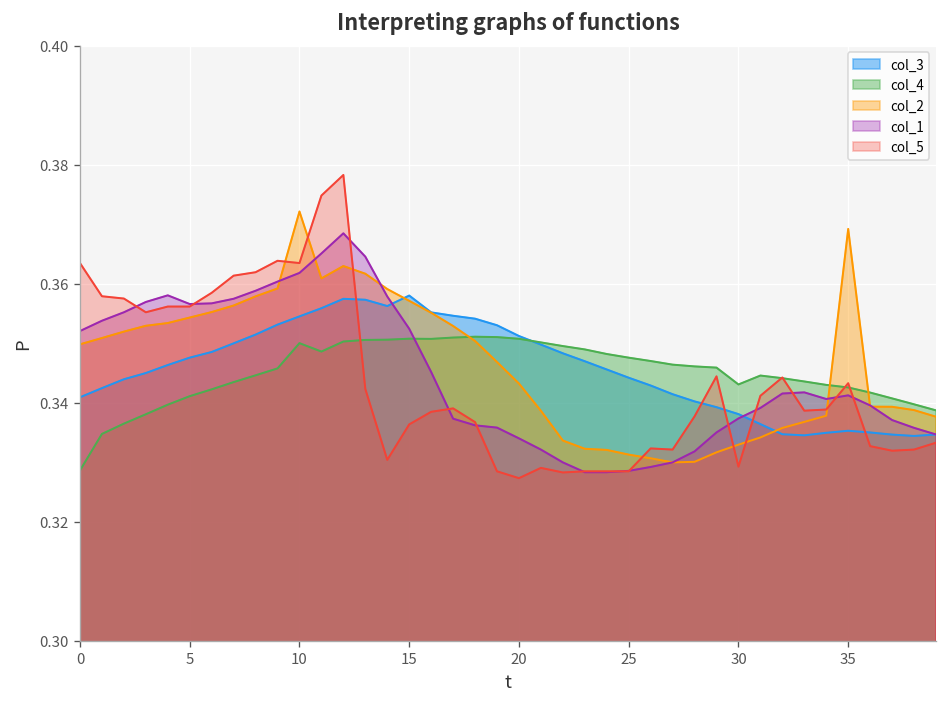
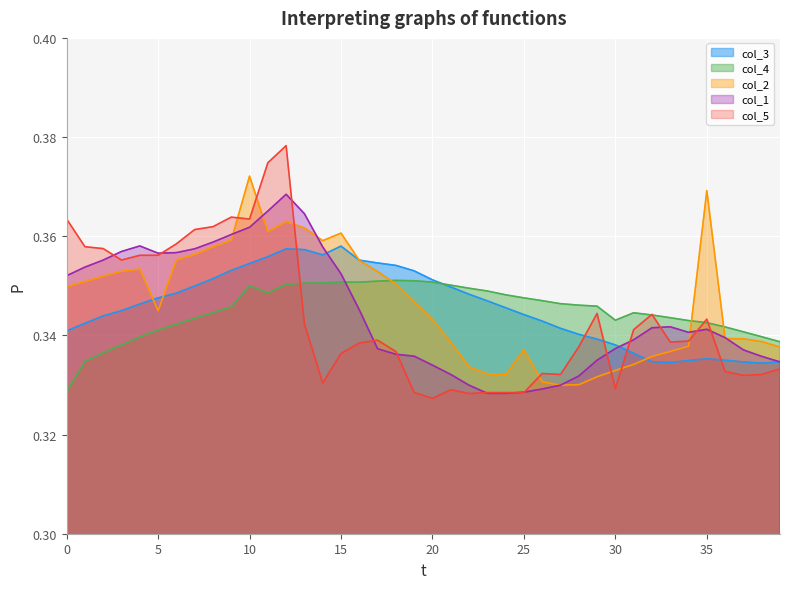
col_2, 5: 0.354 -> 0.345
col_2, 15: 0.357 -> 0.361
col_2, 25: 0.331 -> 0.337
